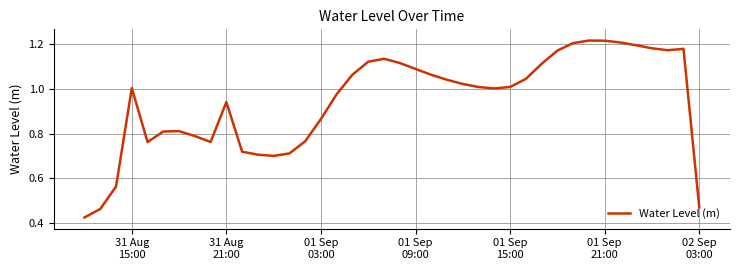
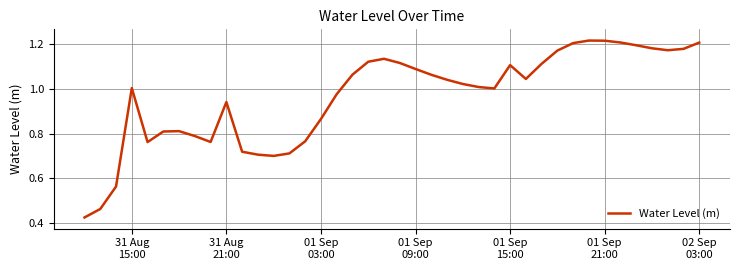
01 Sep 15:00: 1.01 -> 1.11
02 Sep 03:00: 0.47 -> 1.21
